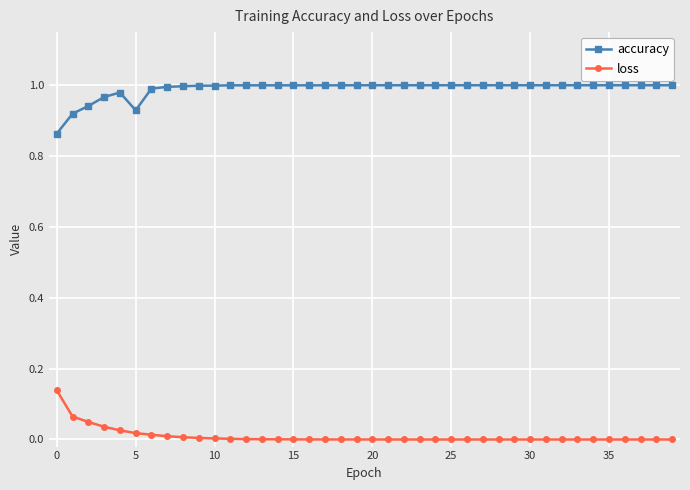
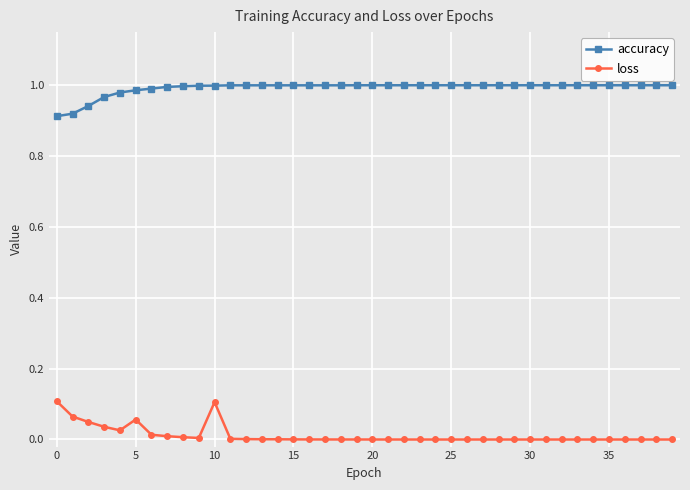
accuracy, 0: 0.86 -> 0.91
loss, 0: 0.14 -> 0.11
accuracy, 5: 0.93 -> 0.99
loss, 5: 0.02 -> 0.06
loss, 10: 0.00 -> 0.11
